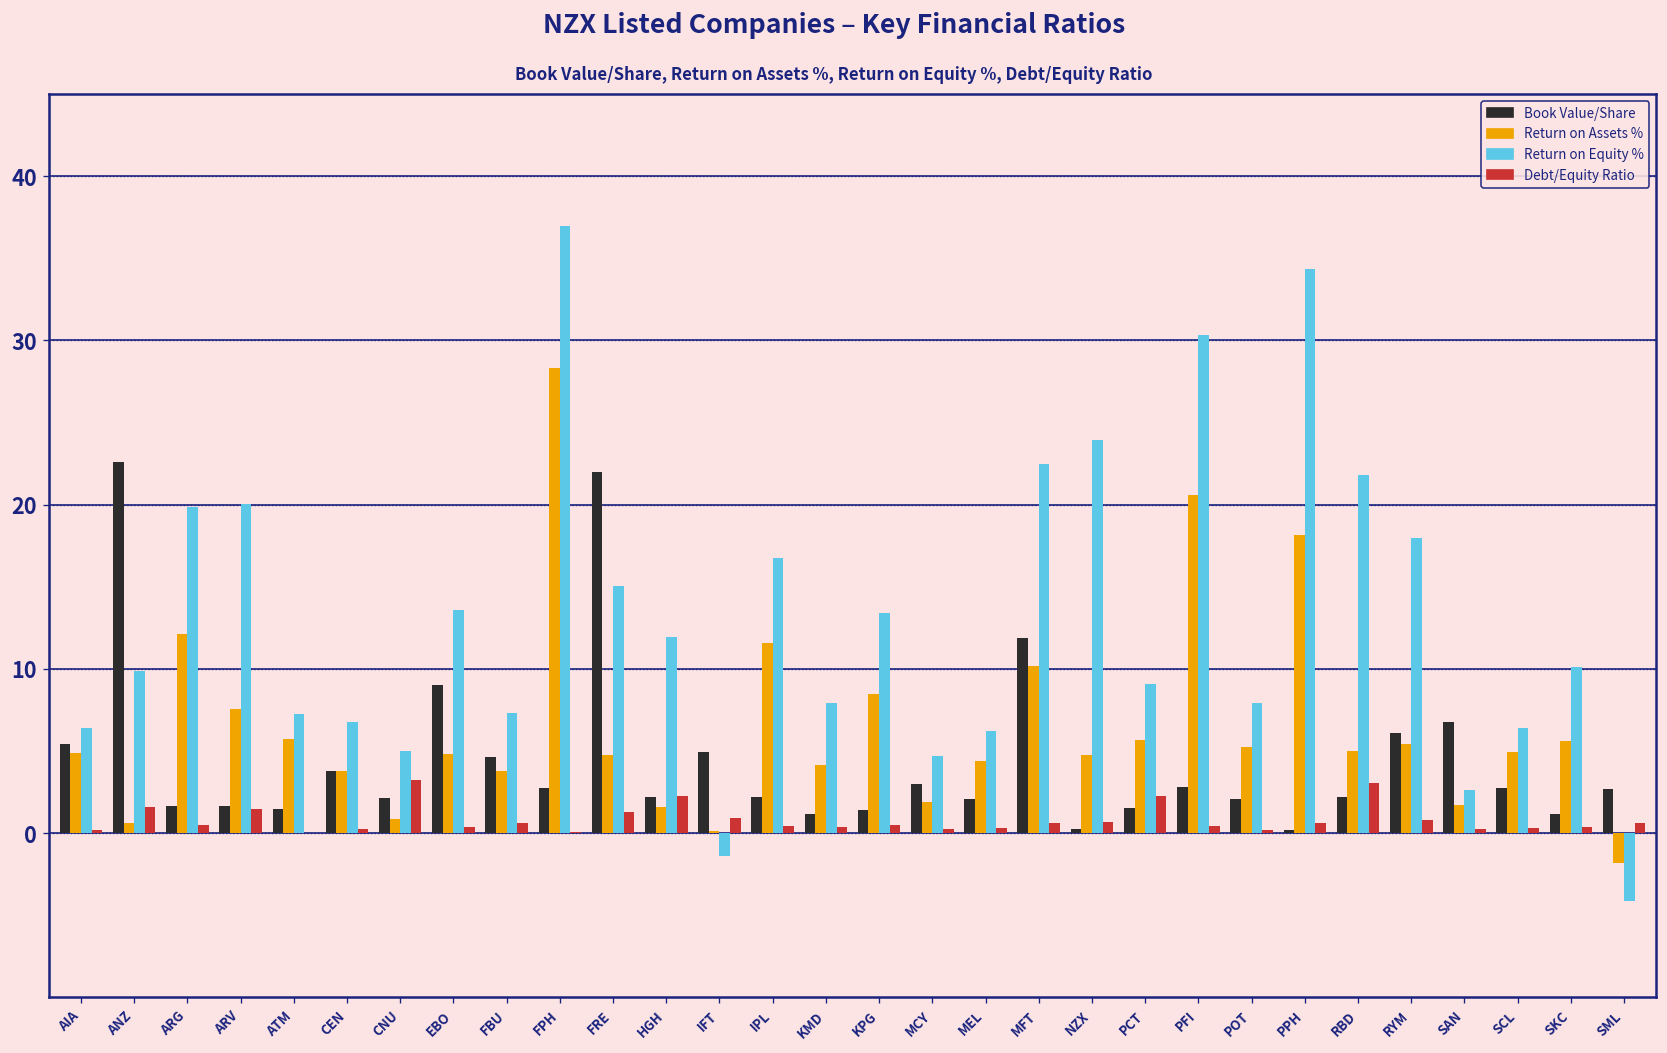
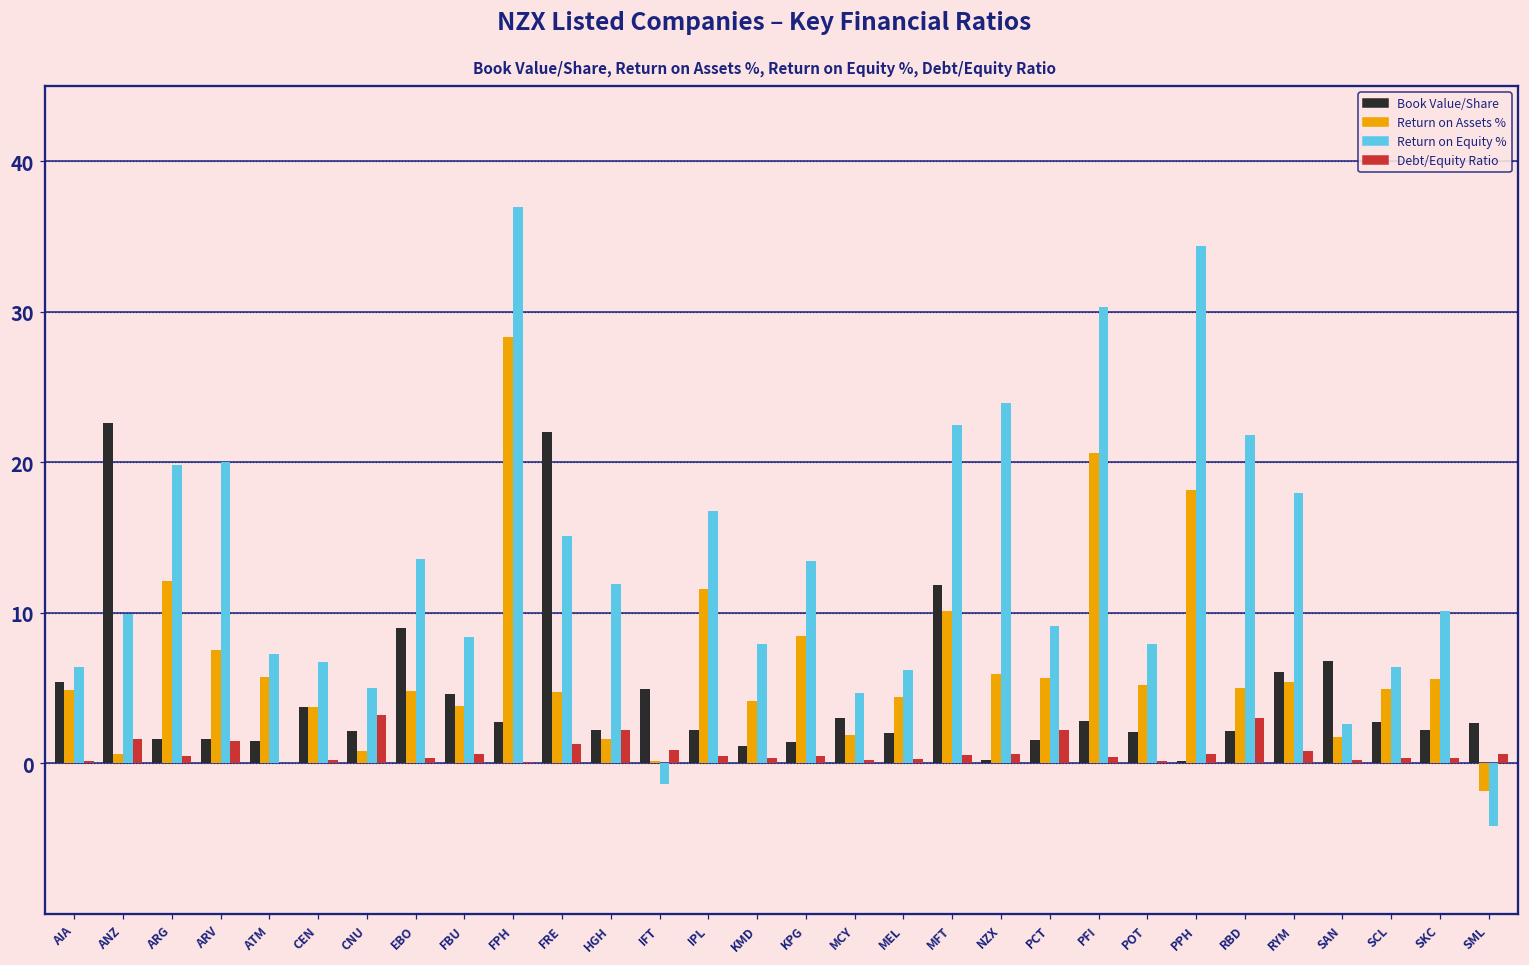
Return on Equity %, FBU: 7.3 -> 8.4
Return on Assets %, NZX: 4.7 -> 5.9
Book Value/Share, SKC: 1.2 -> 2.2
